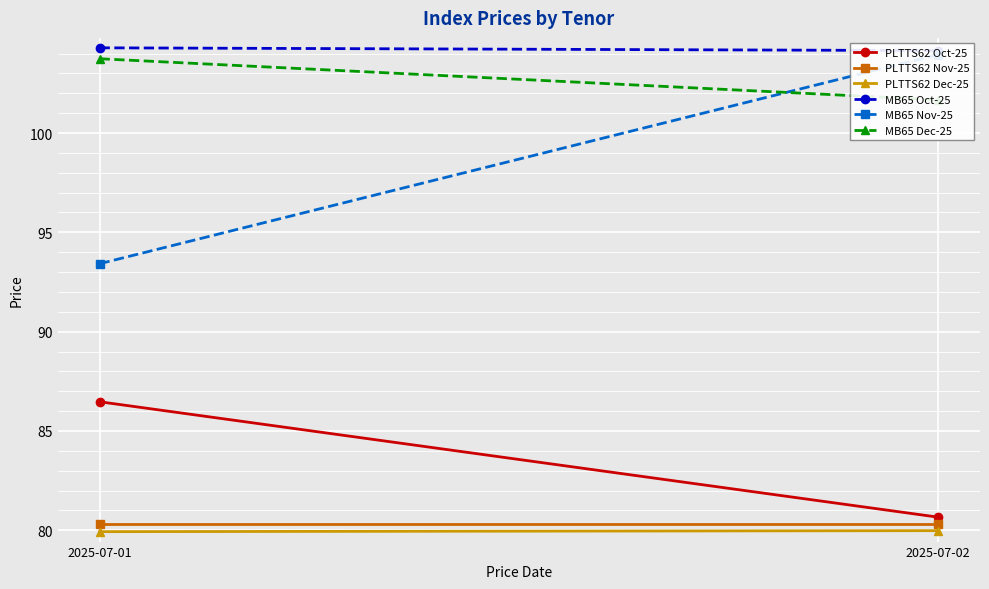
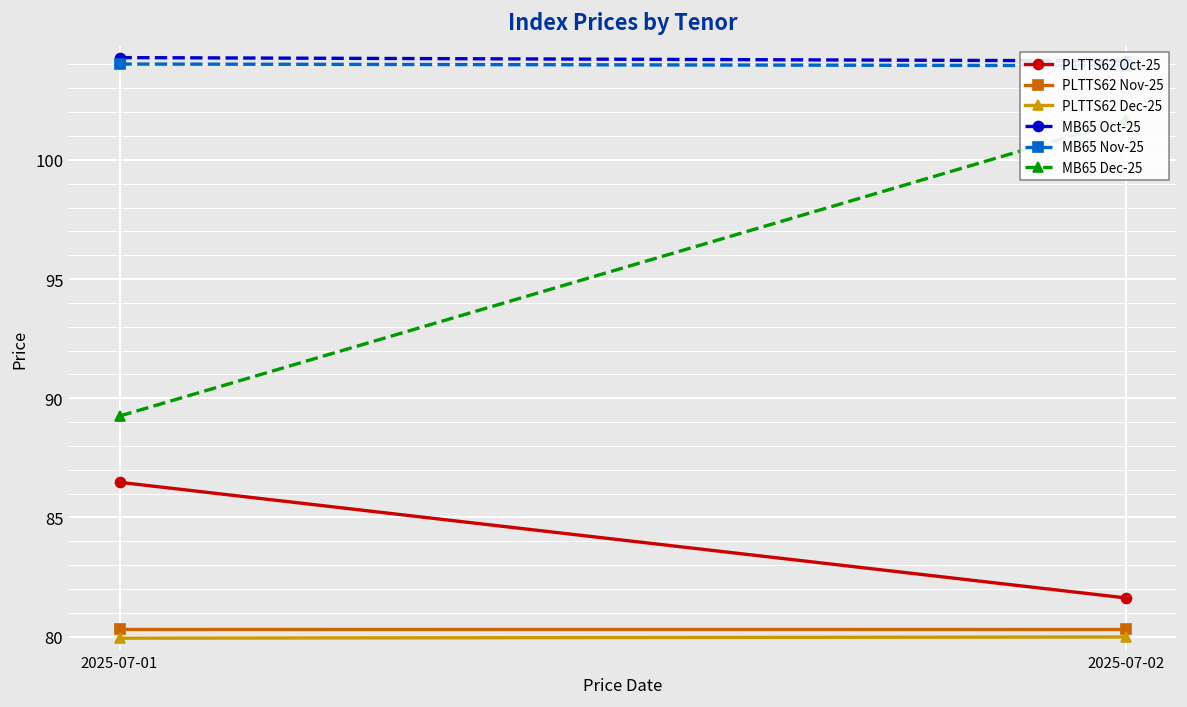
MB65 Nov-25, 2025-07-01: 93.4 -> 104.0
MB65 Dec-25, 2025-07-01: 103.7 -> 89.3
PLTTS62 Oct-25, 2025-07-02: 80.7 -> 81.6
